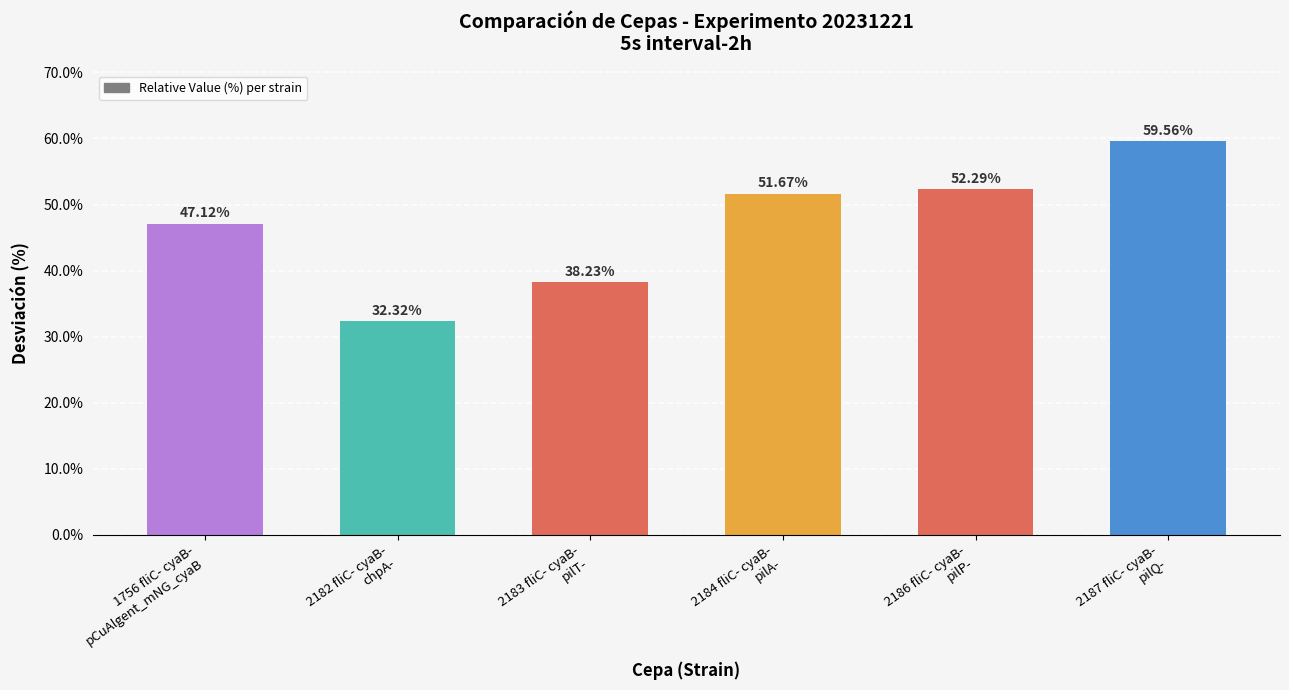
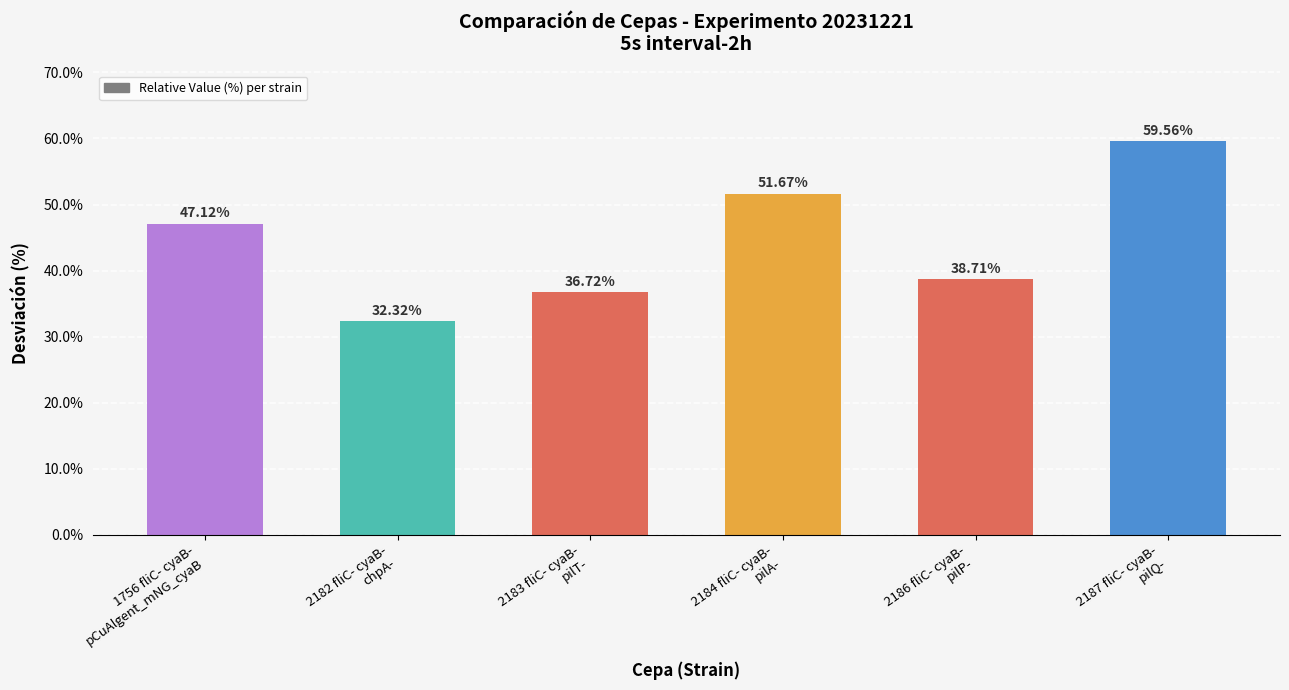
2183 fliC- cyaB- pilT-: 38.23% -> 36.72%
2186 fliC- cyaB- pilP-: 52.29% -> 38.71%
